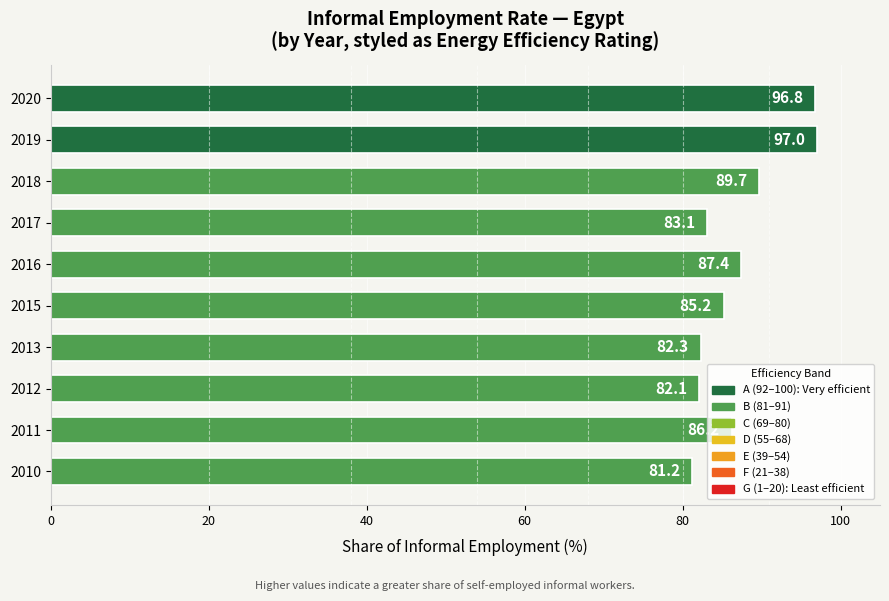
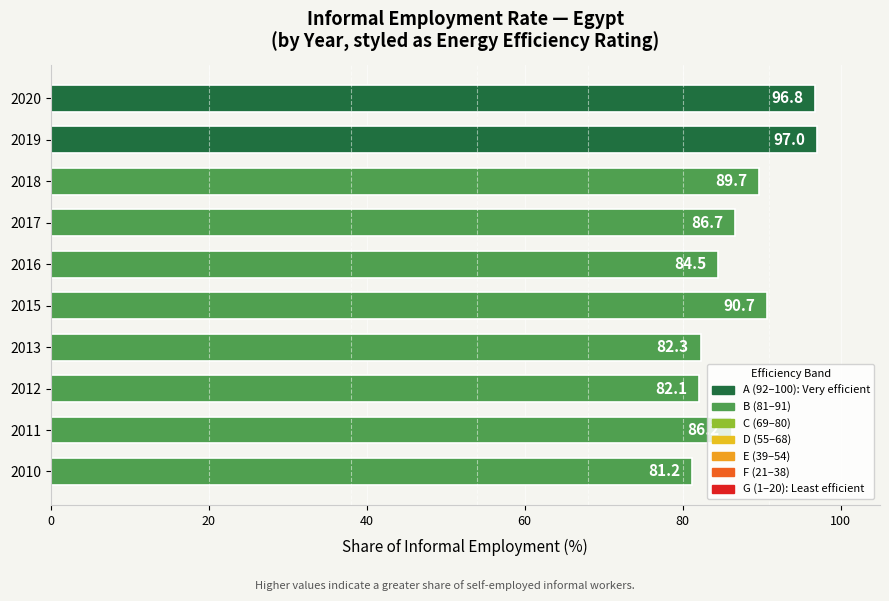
2017: 83.1 -> 86.7
2016: 87.4 -> 84.5
2015: 85.2 -> 90.7
